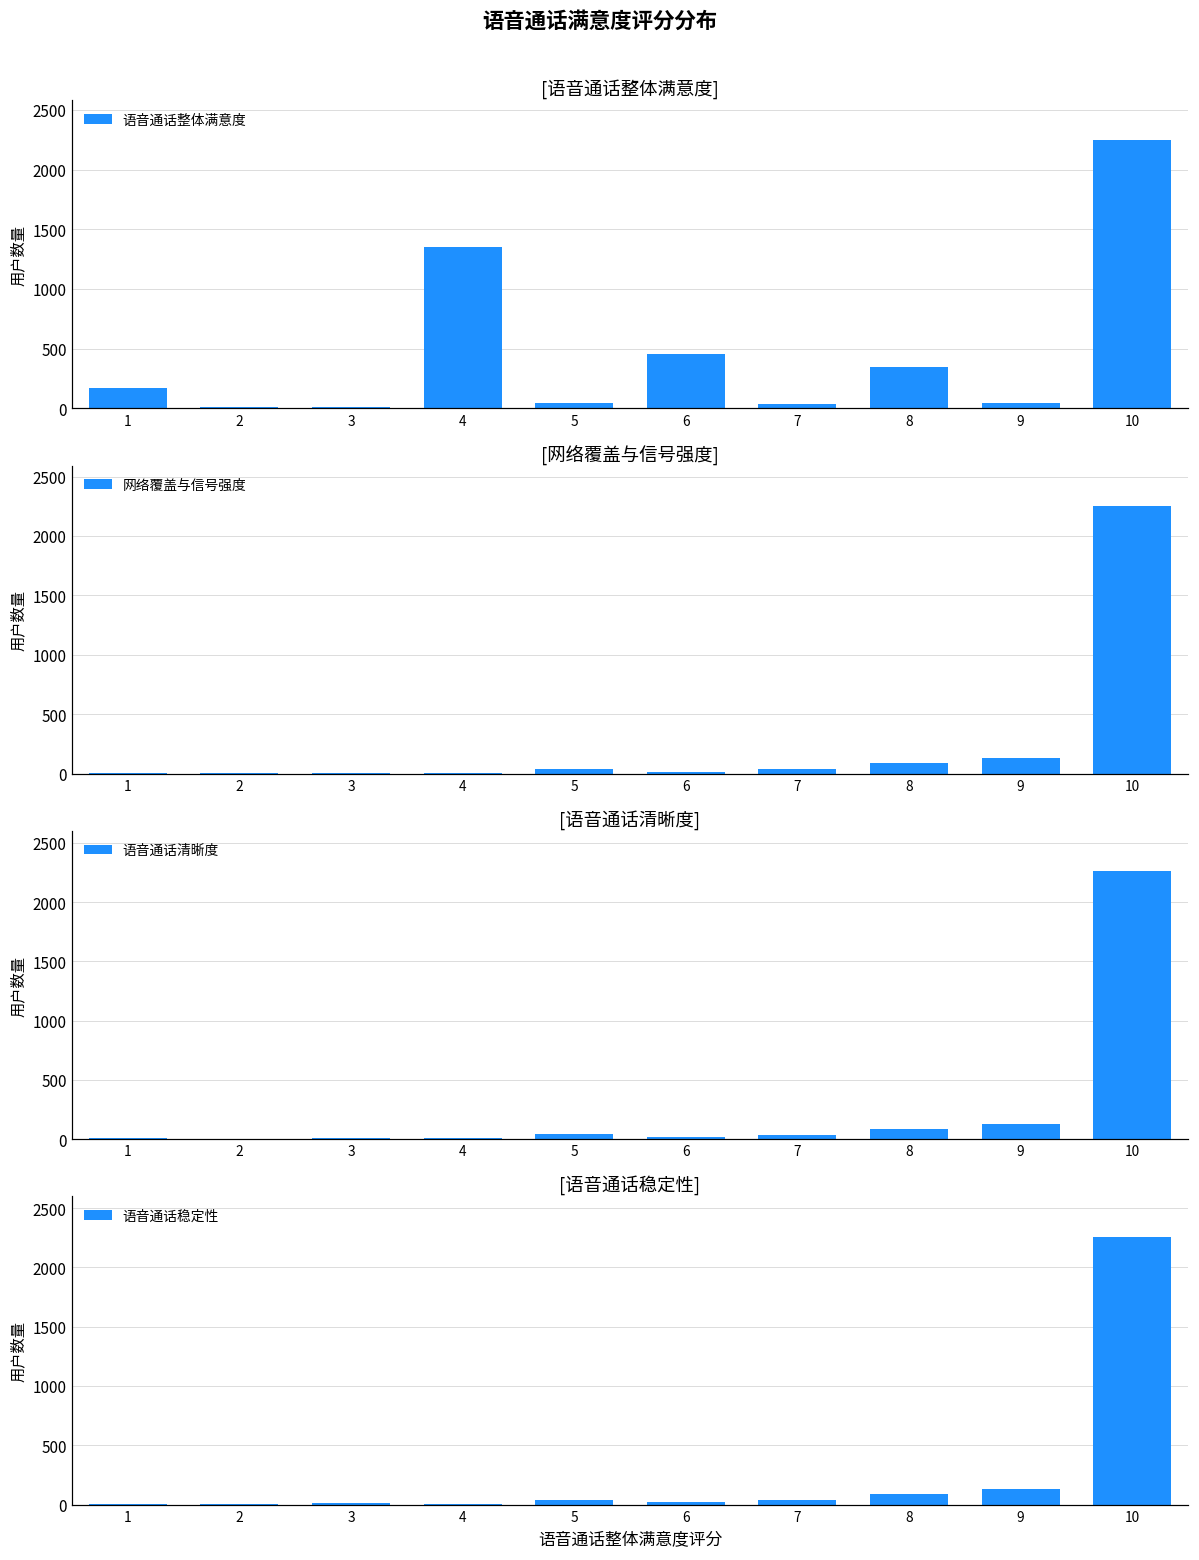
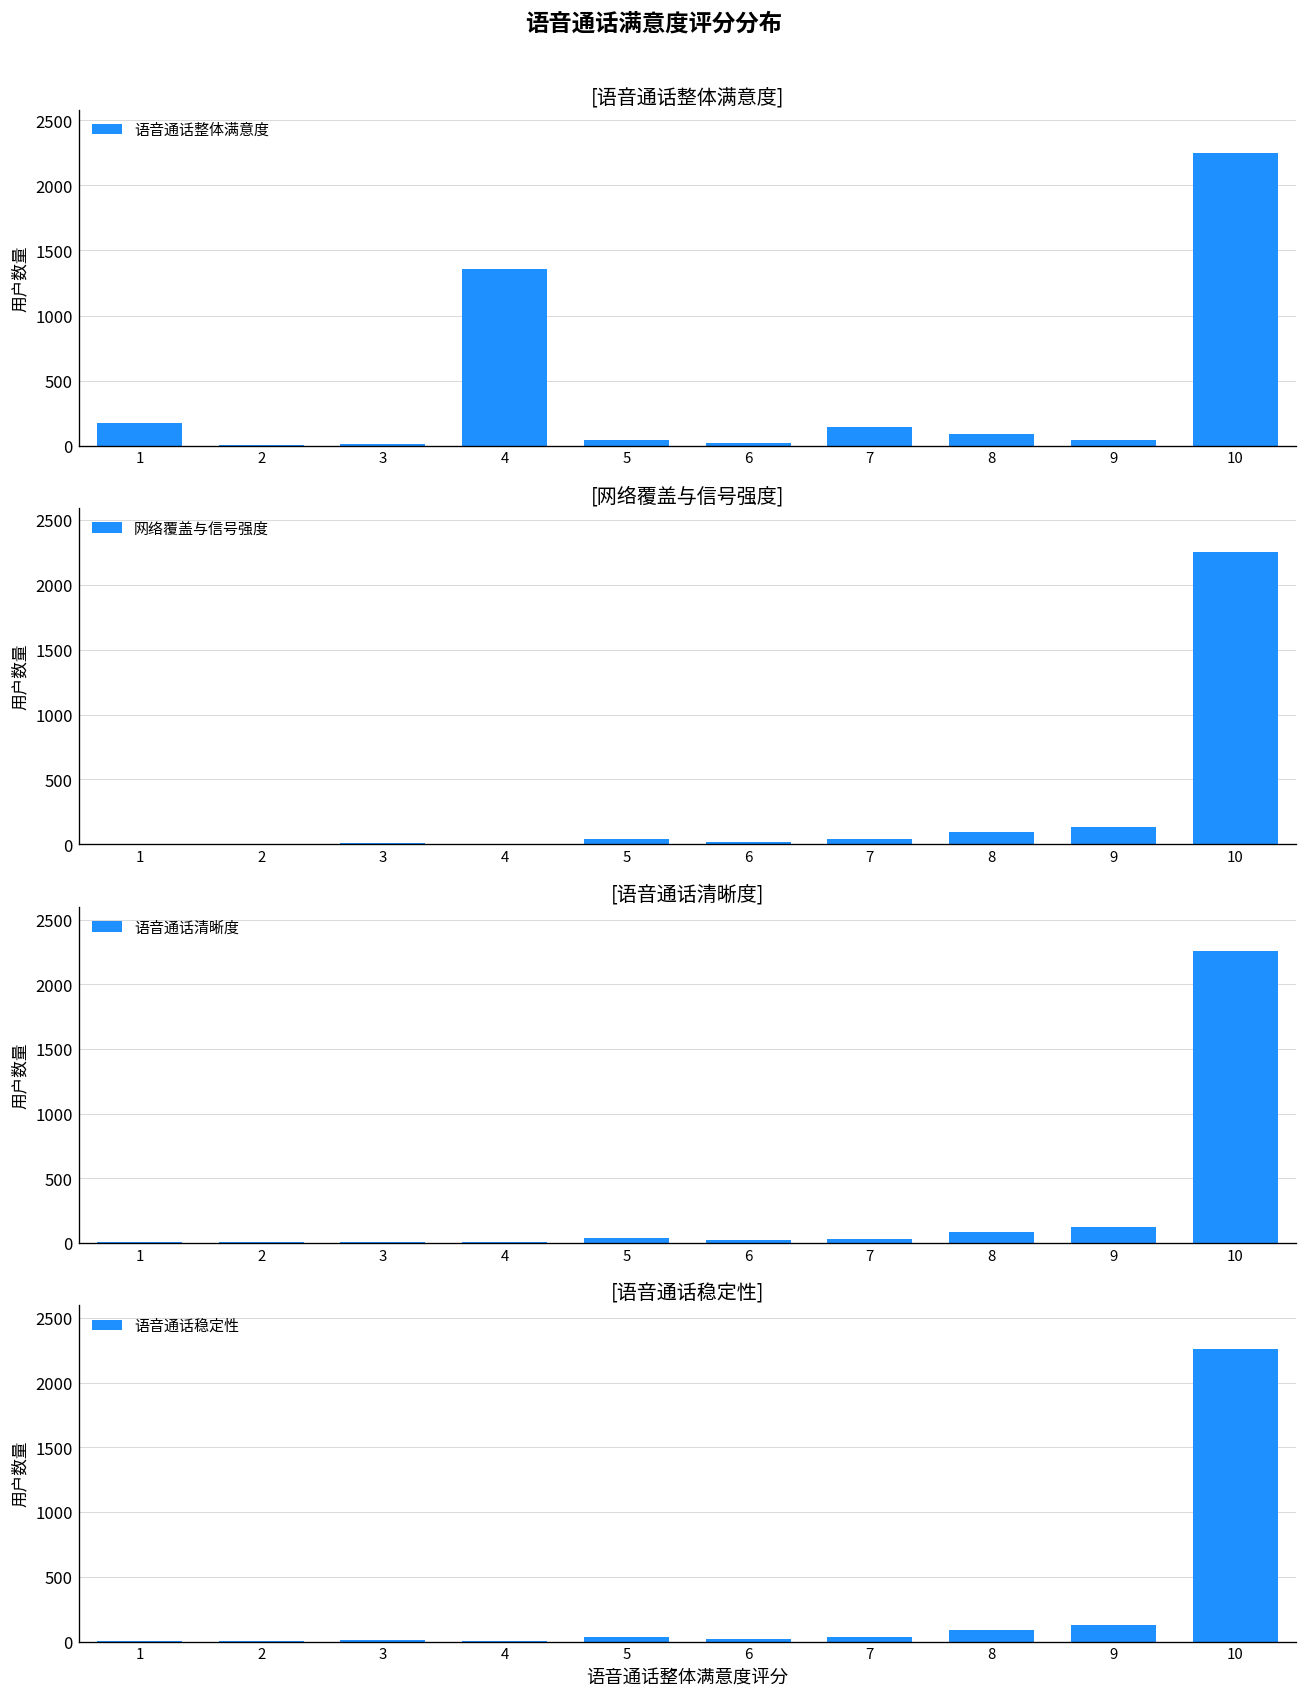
[语音通话整体满意度], 6: 460 -> 20
[语音通话整体满意度], 7: 40 -> 140
[语音通话整体满意度], 8: 350 -> 90
